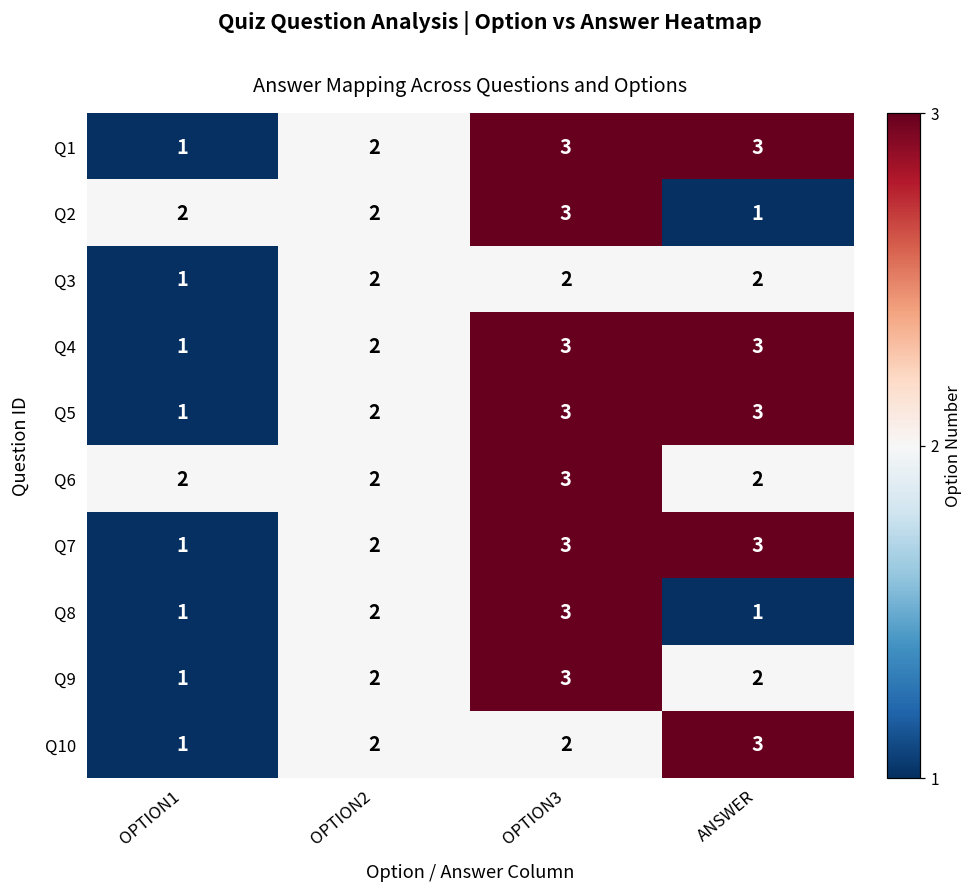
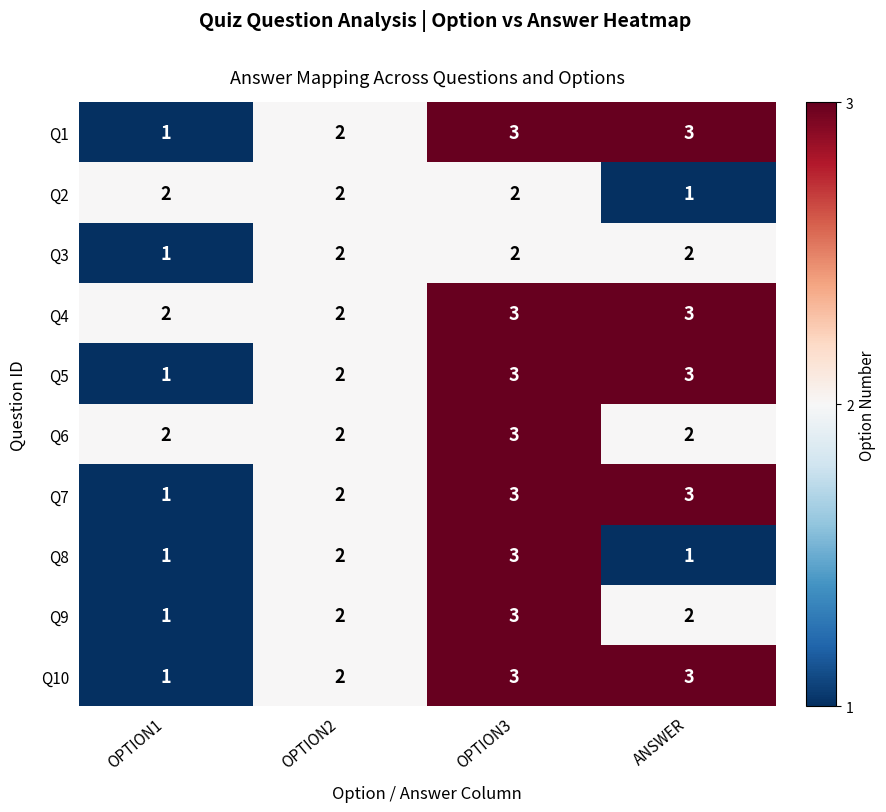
Q2, OPTION3: 3 -> 2
Q4, OPTION1: 1 -> 2
Q10, OPTION3: 2 -> 3
